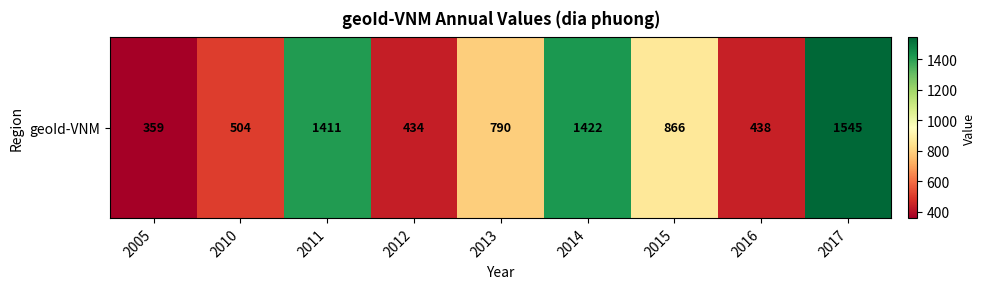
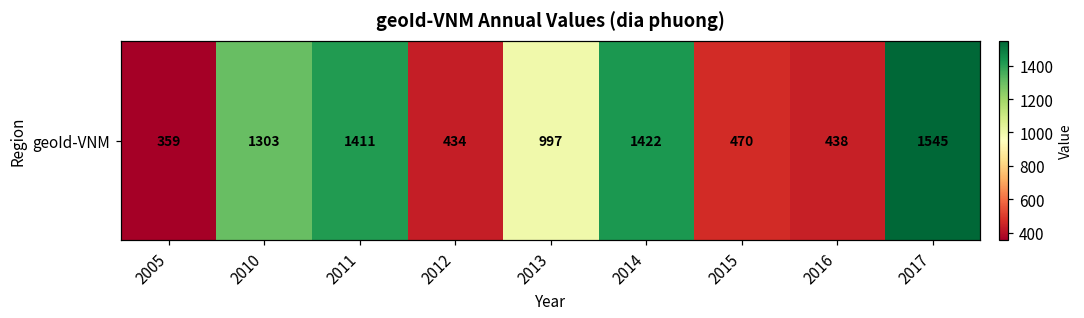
geoId-VNM, 2010: 504 -> 1303
geoId-VNM, 2013: 790 -> 997
geoId-VNM, 2015: 866 -> 470
